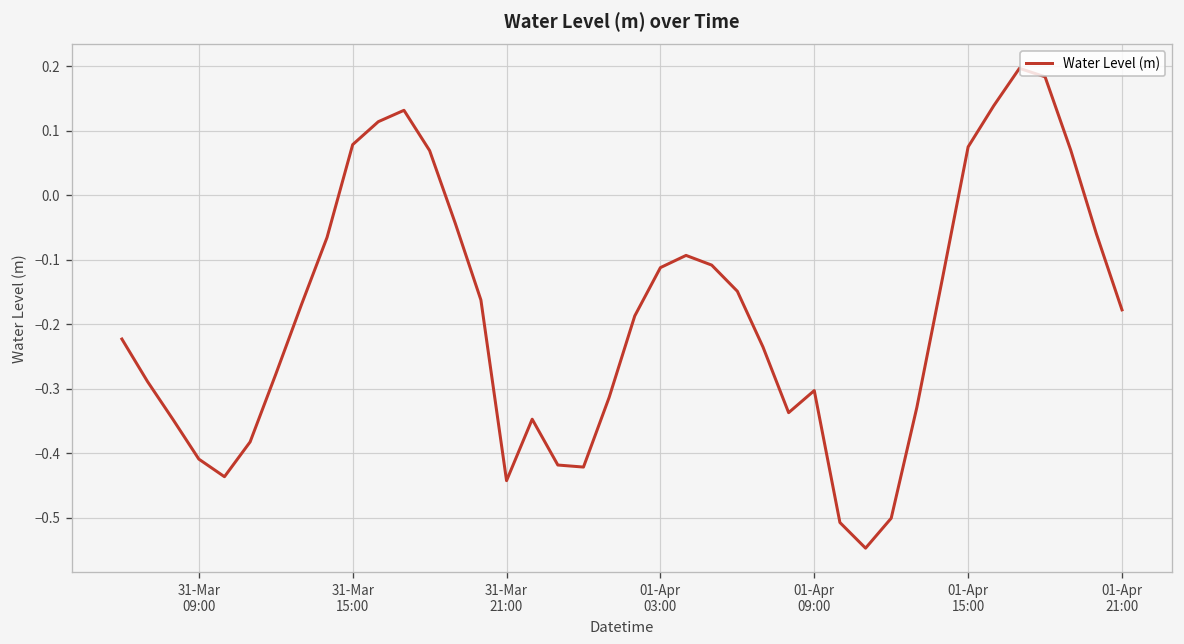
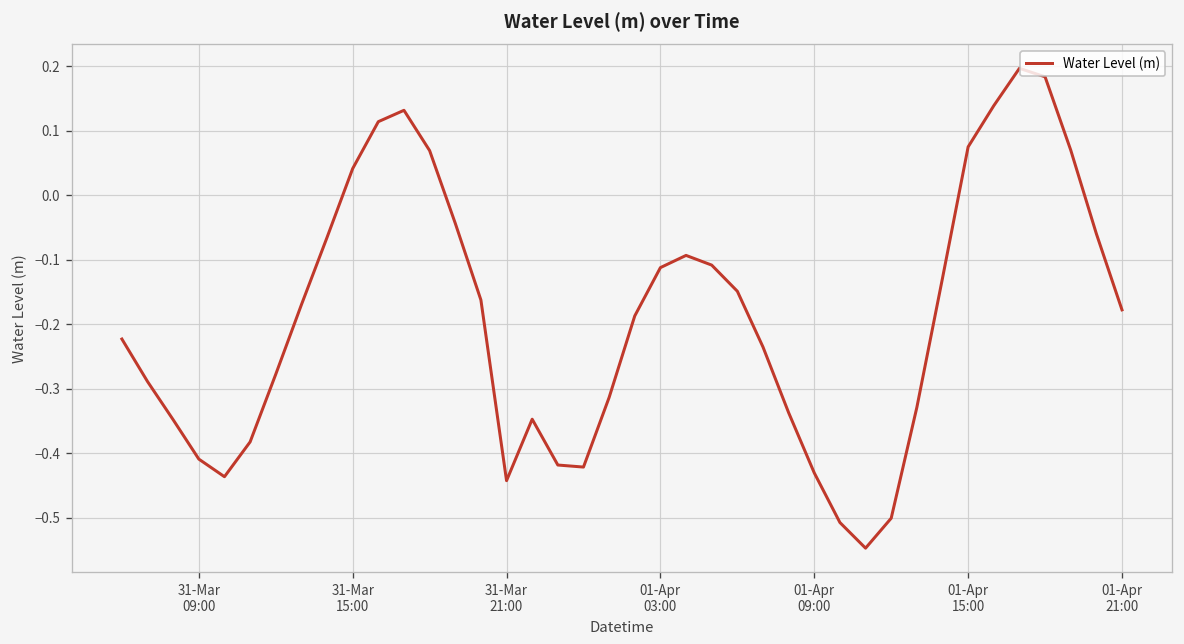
31-Mar 15:00: 0.08 -> 0.04
01-Apr 09:00: -0.30 -> -0.43
